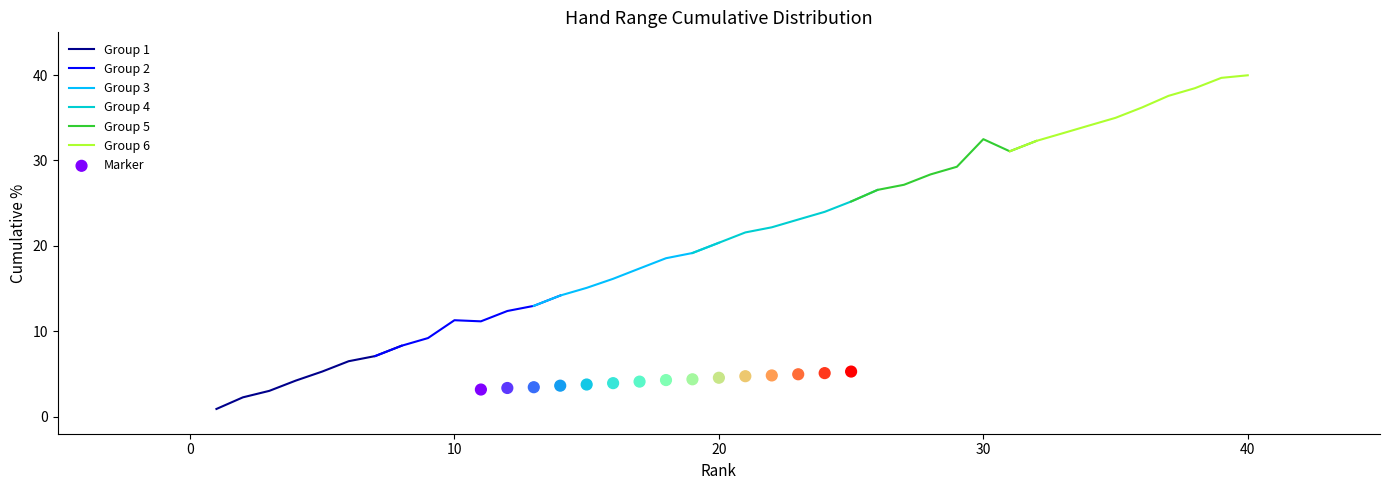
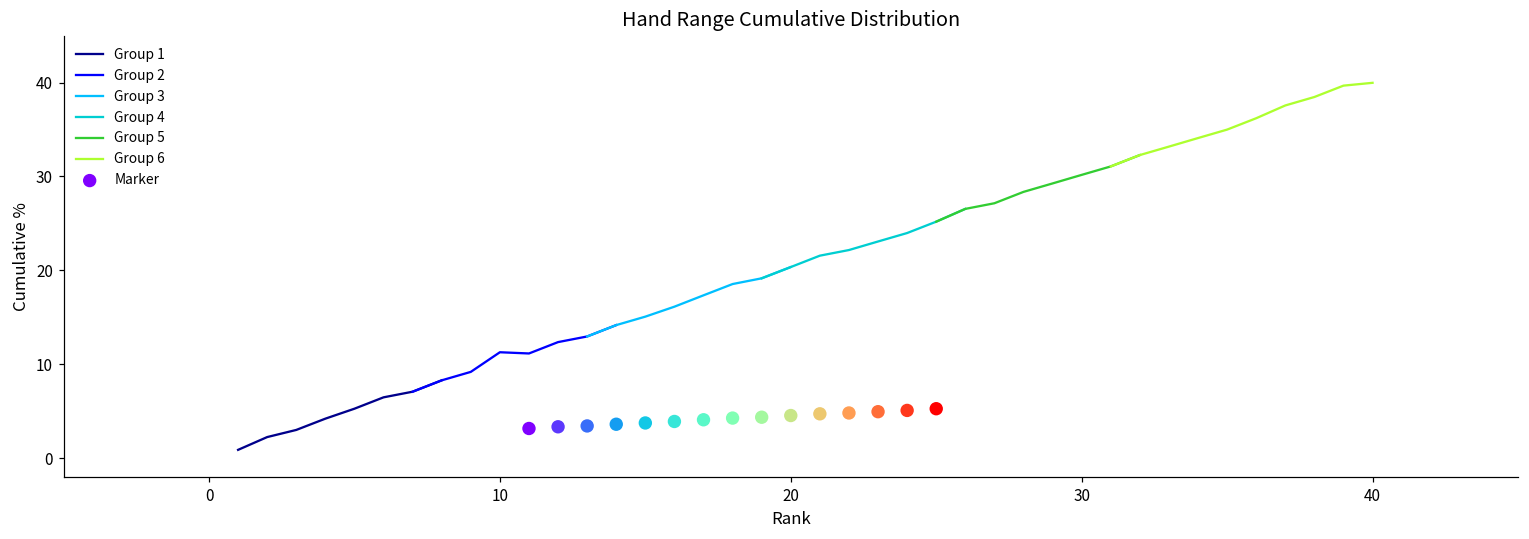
Group 5, 30: 32 -> 30
